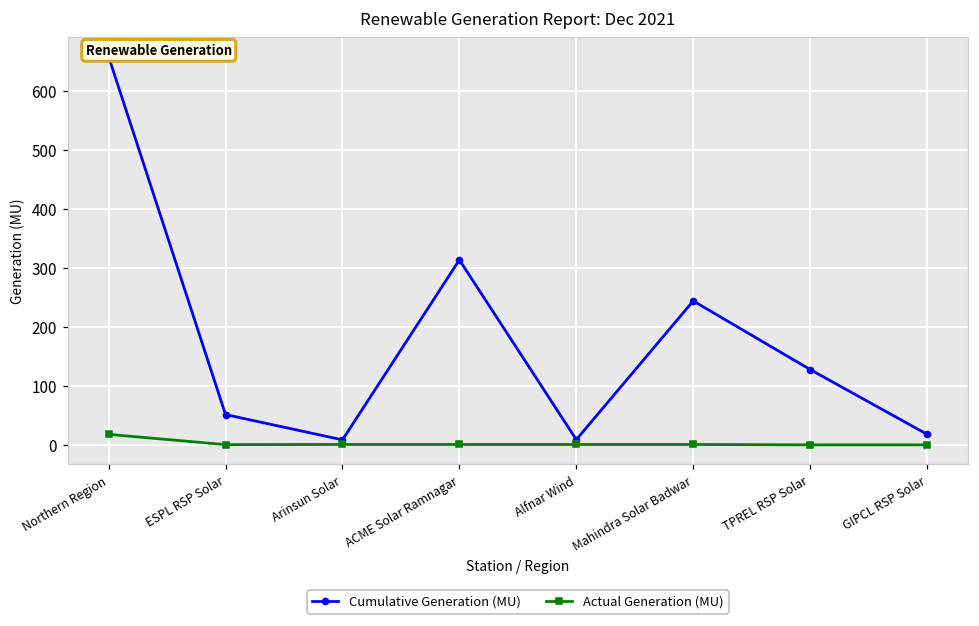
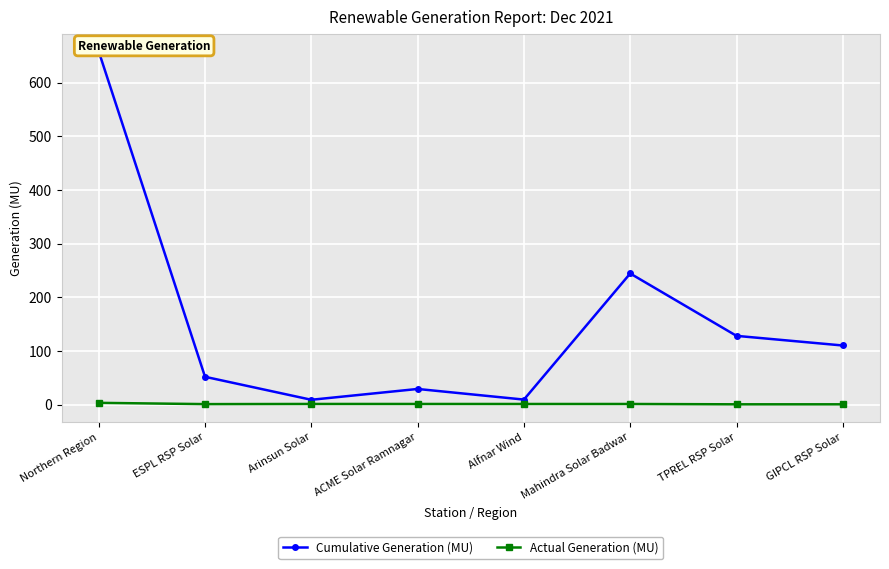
Actual Generation (MU), Northern Region: 20 -> 0
Cumulative Generation (MU), ACME Solar Ramnagar: 310 -> 30
Cumulative Generation (MU), GIPCL RSP Solar: 20 -> 110
